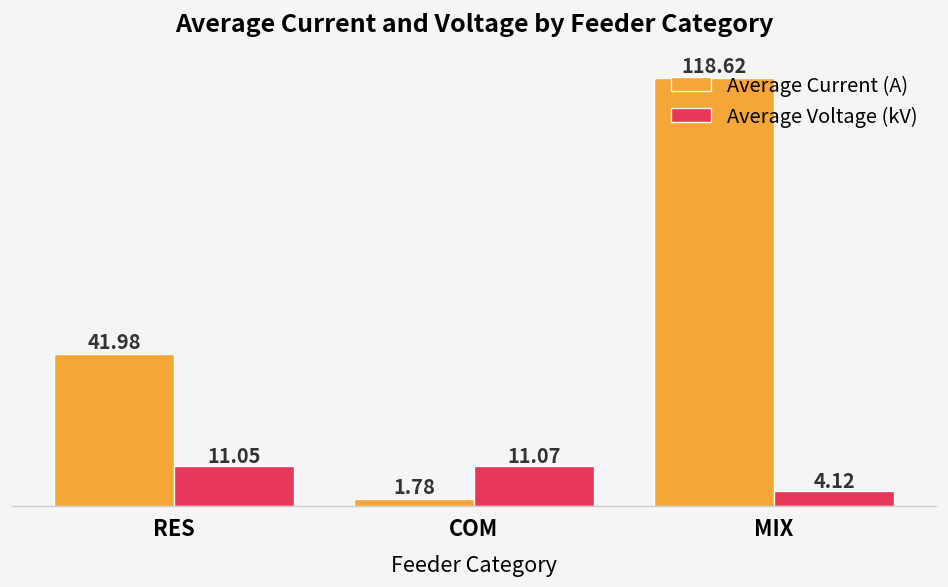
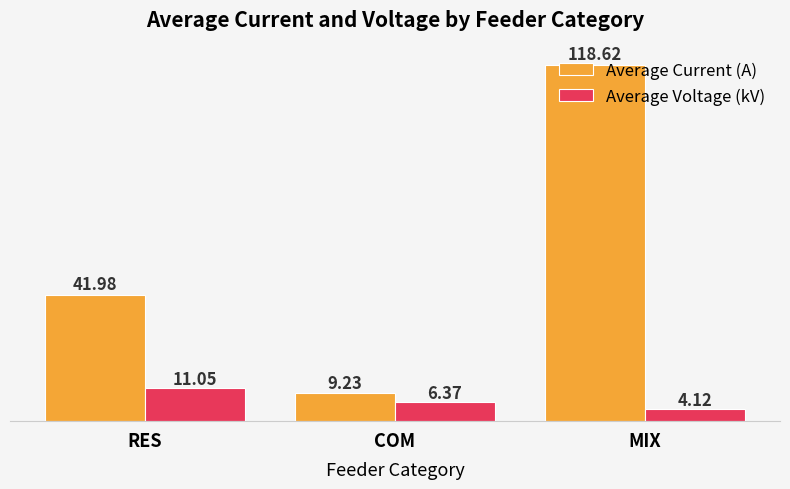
Average Current (A), COM: 1.78 -> 9.23
Average Voltage (kV), COM: 11.07 -> 6.37
